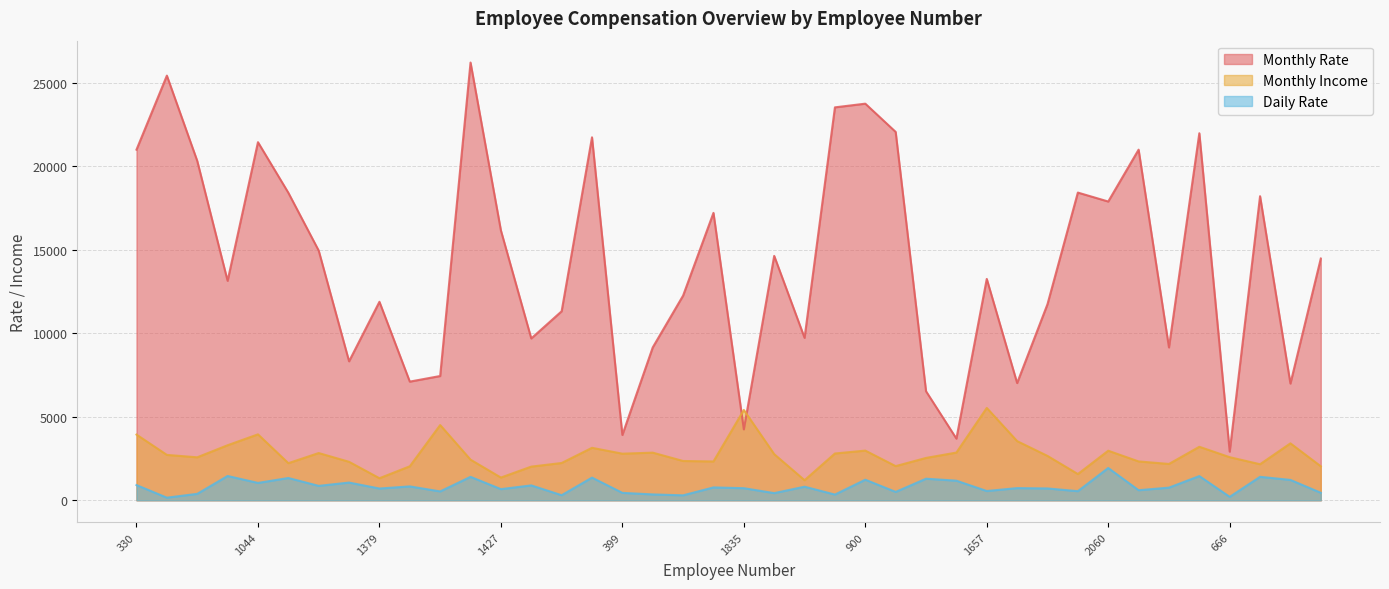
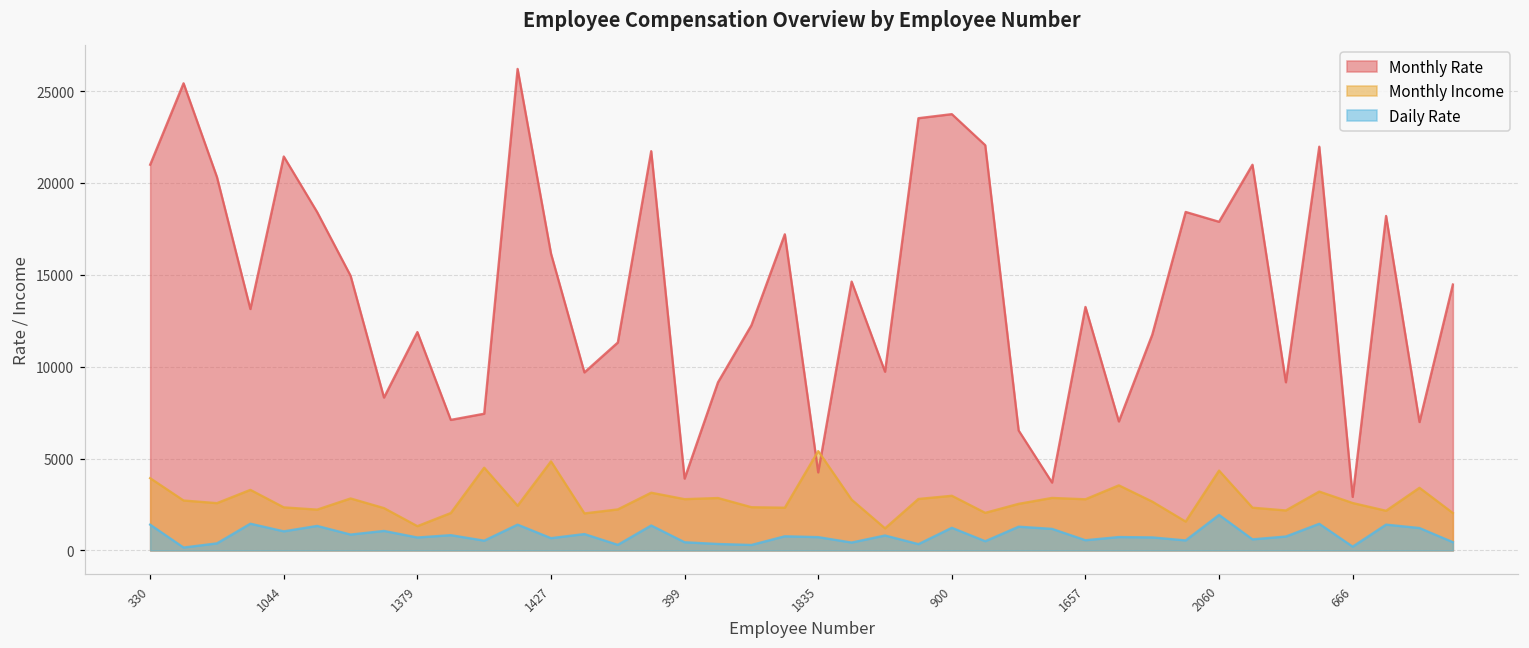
Daily Rate, 330: 900 -> 1400
Monthly Income, 1044: 3900 -> 2300
Monthly Income, 1427: 1400 -> 4800
Monthly Income, 1657: 5500 -> 2800
Monthly Income, 2060: 3000 -> 4300
